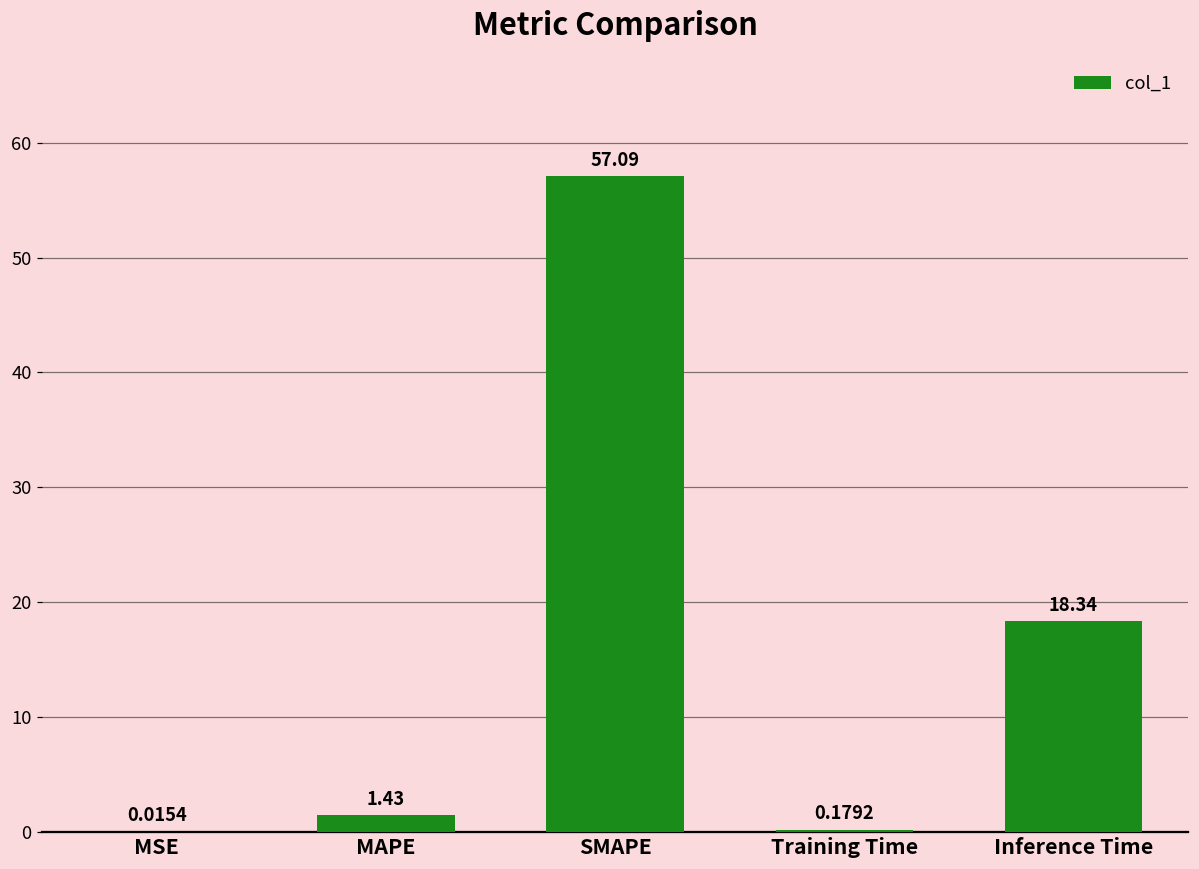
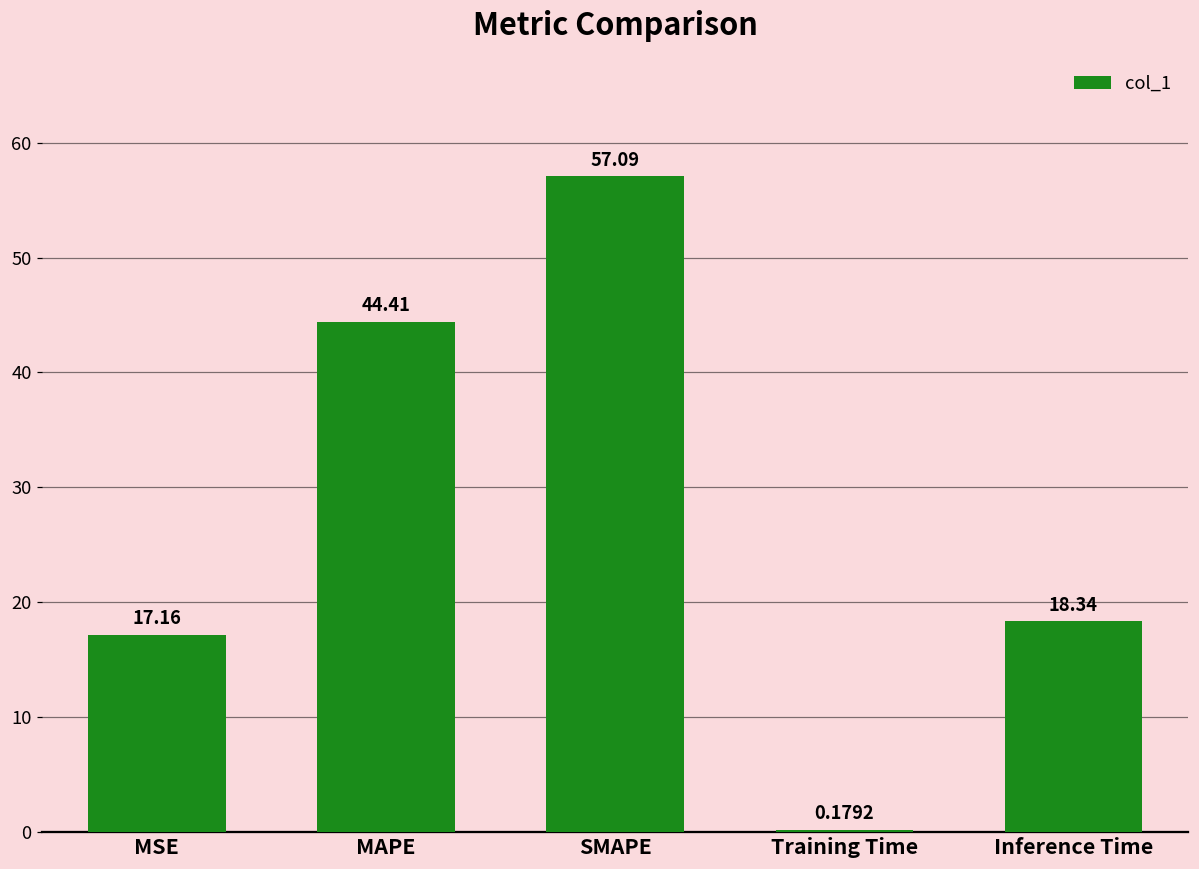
MSE: 0.0154 -> 17.16
MAPE: 1.43 -> 44.41
